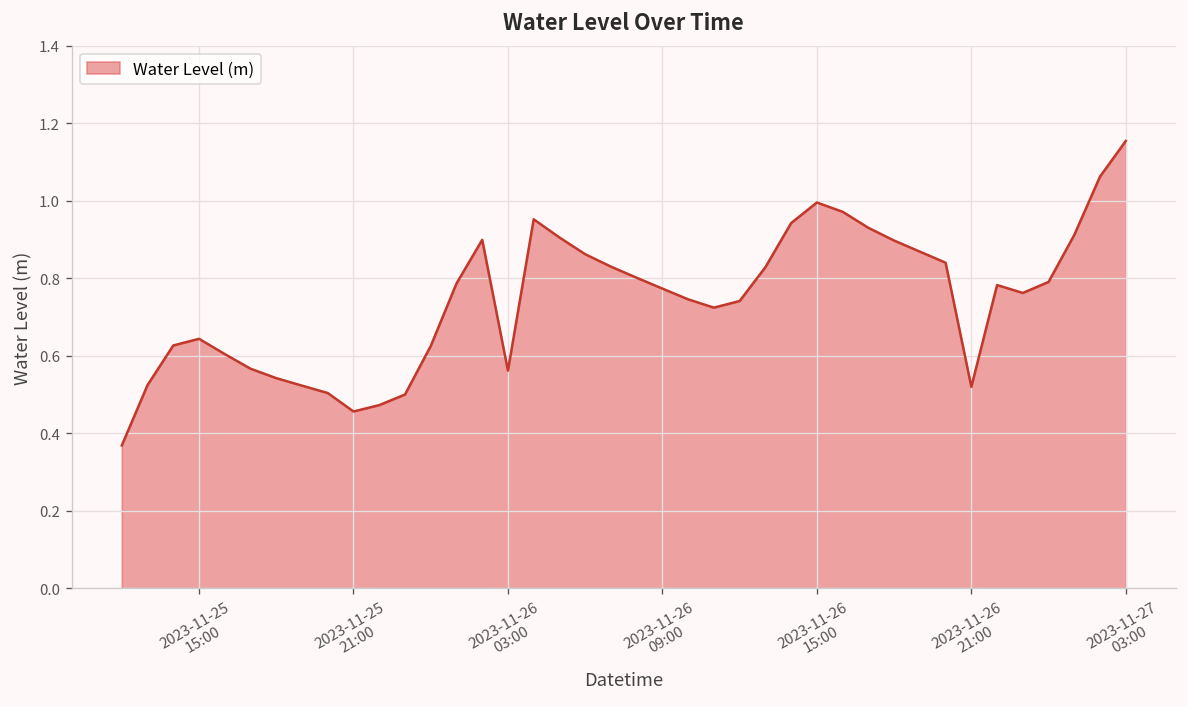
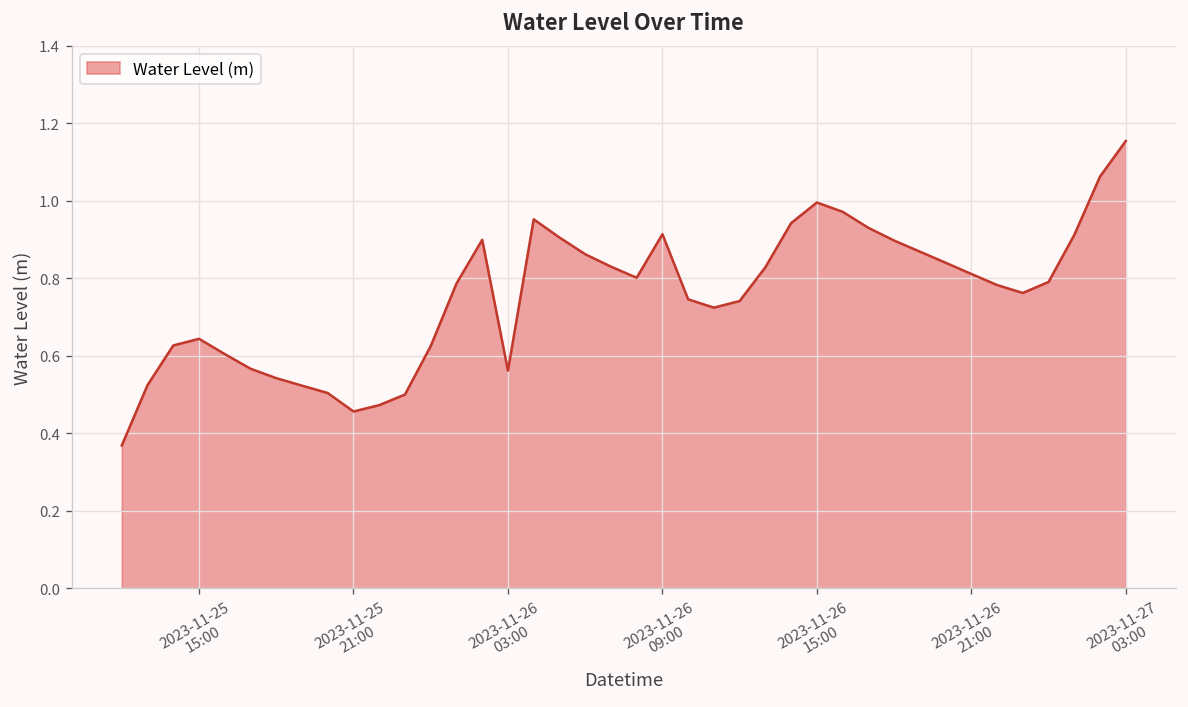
2023-11-26 09:00: 0.77 -> 0.91
2023-11-26 21:00: 0.52 -> 0.81
